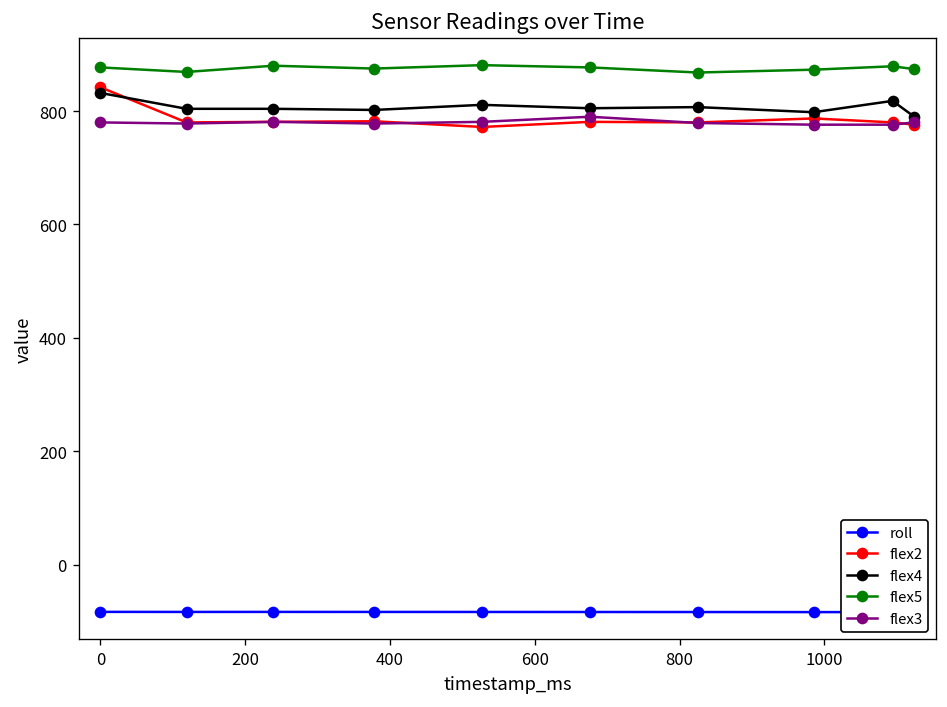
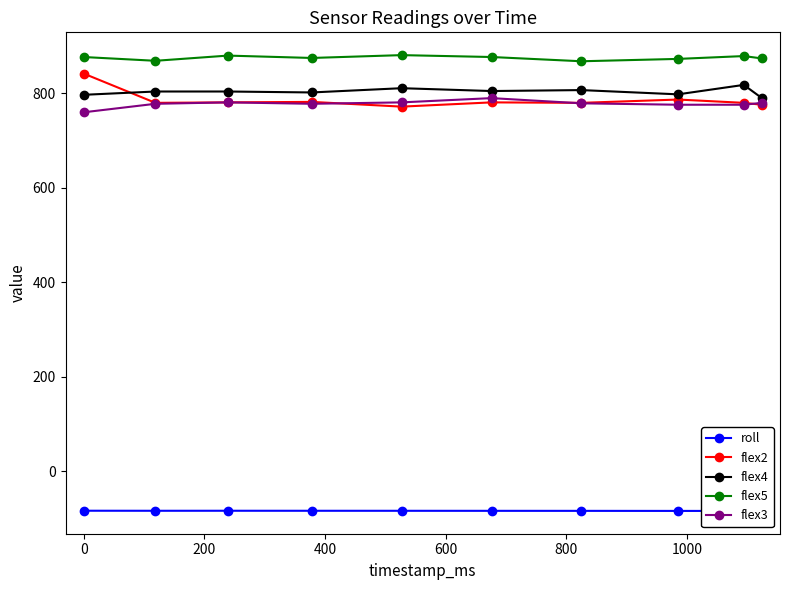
flex4, 0: 830 -> 800
flex3, 0: 780 -> 760
